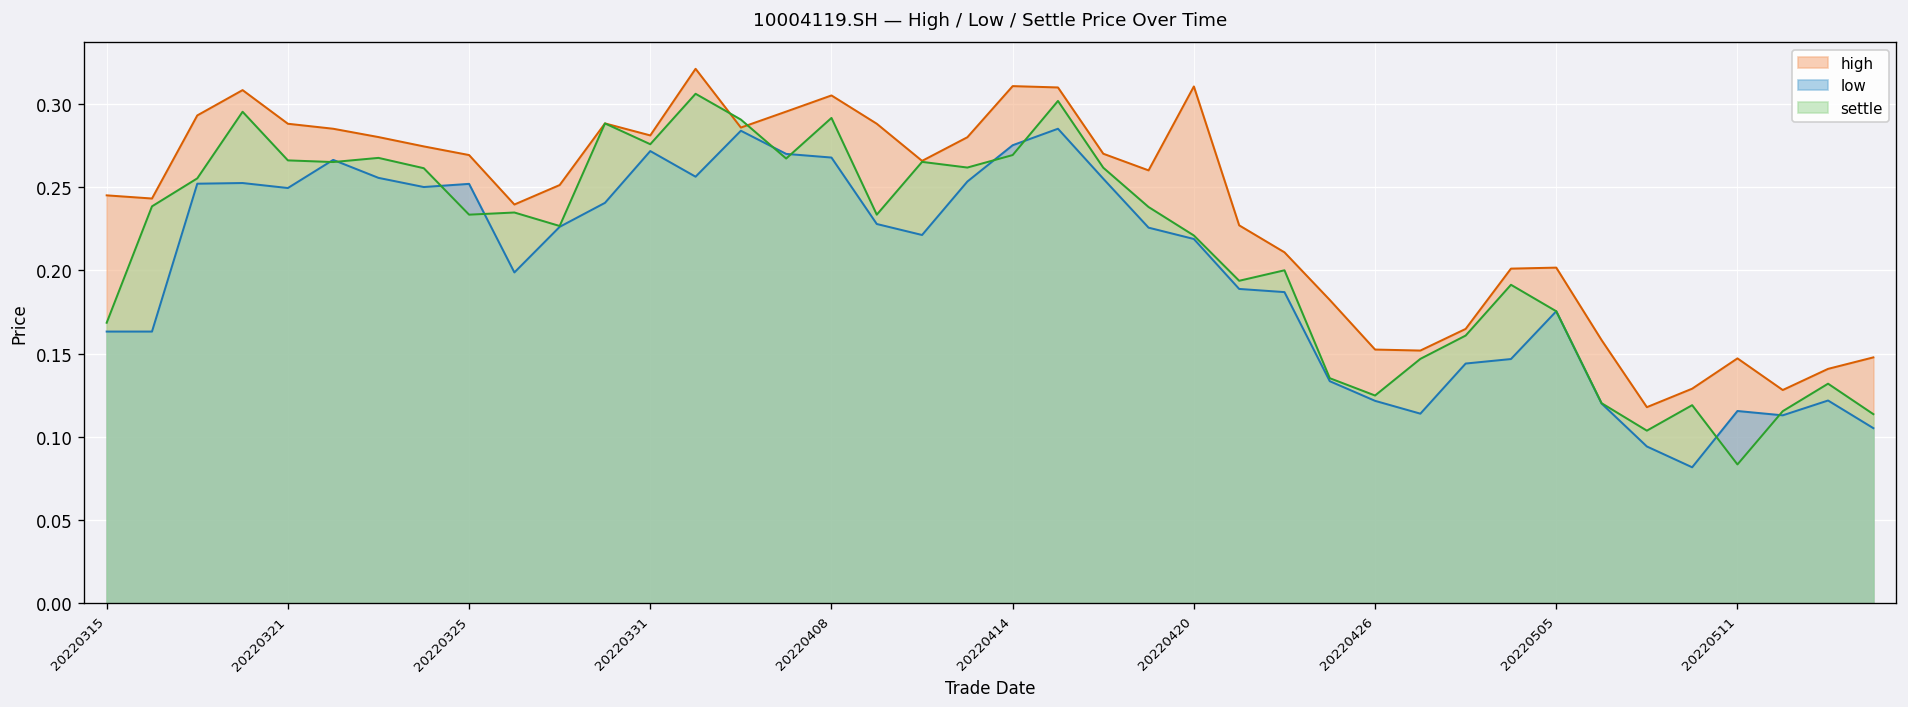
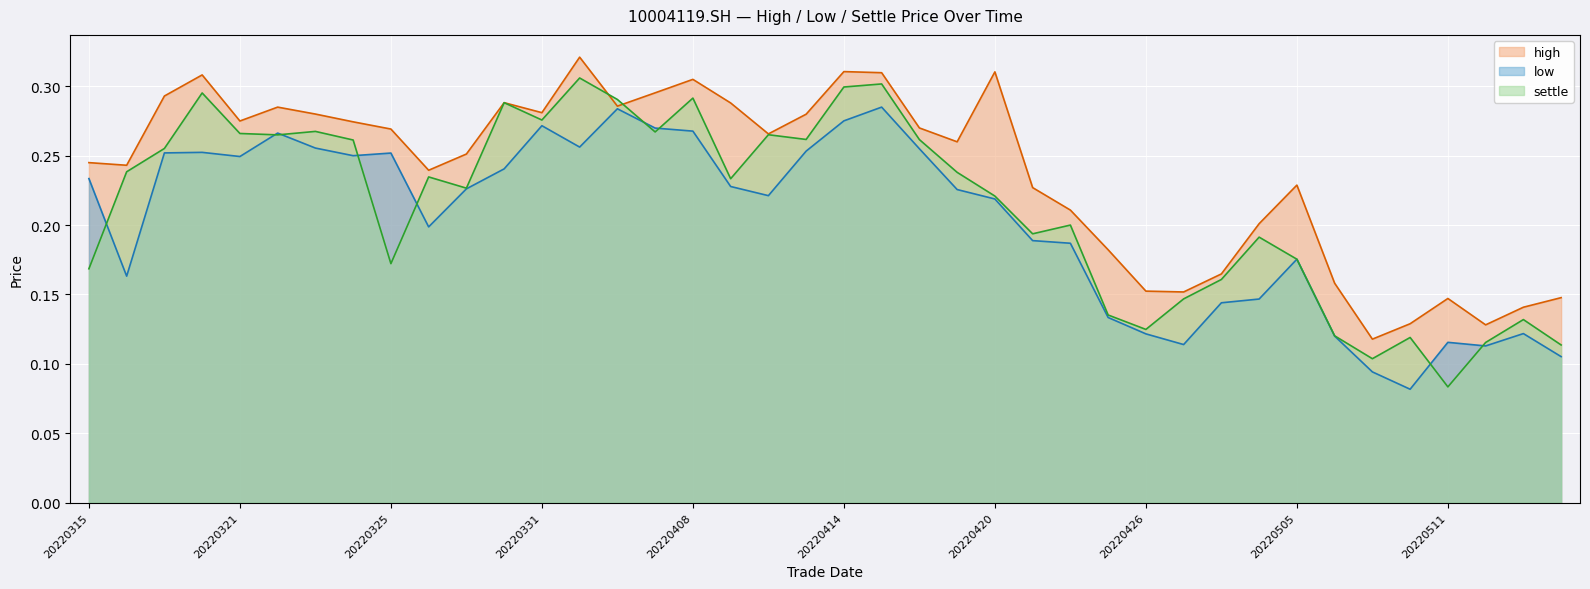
low, 20220315: 0.163 -> 0.234
high, 20220321: 0.288 -> 0.275
settle, 20220325: 0.233 -> 0.172
settle, 20220414: 0.269 -> 0.300
high, 20220505: 0.202 -> 0.229
